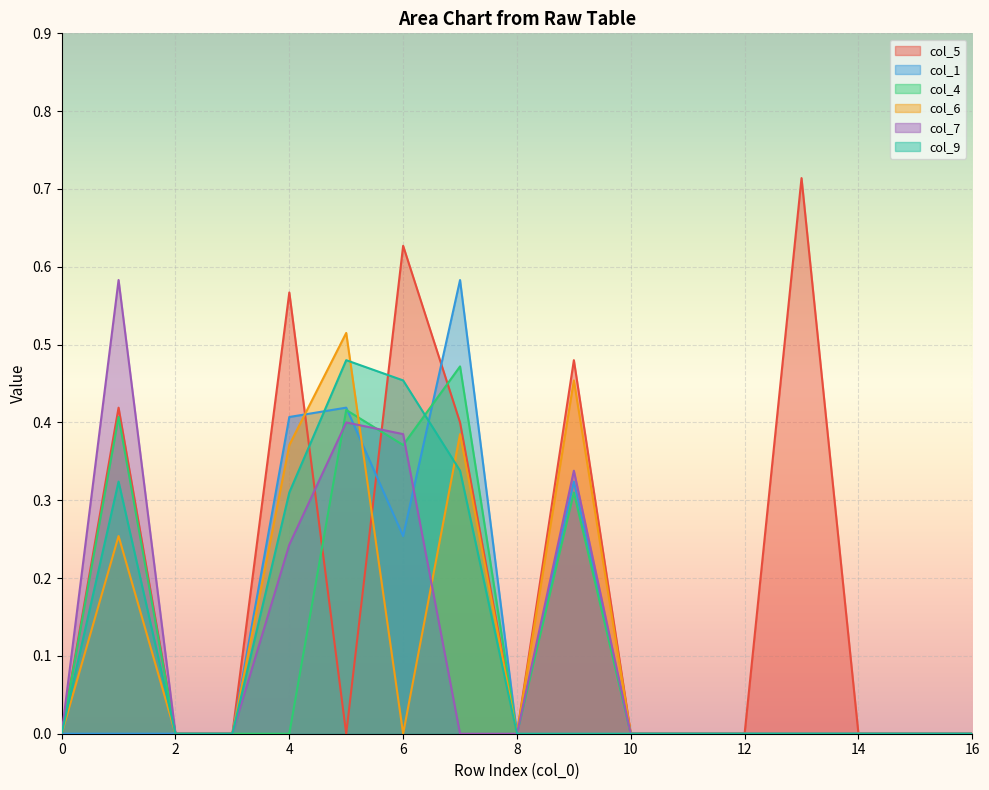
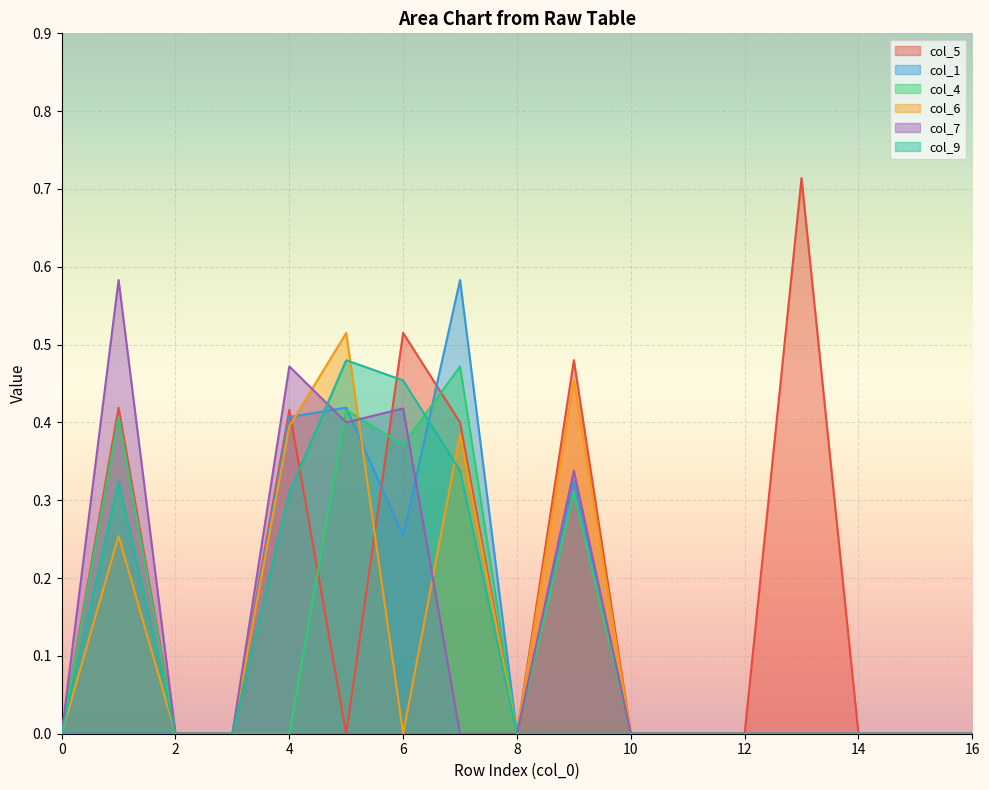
col_5, 4: 0.57 -> 0.42
col_6, 4: 0.37 -> 0.40
col_7, 4: 0.24 -> 0.47
col_5, 6: 0.63 -> 0.52
col_7, 6: 0.39 -> 0.42
